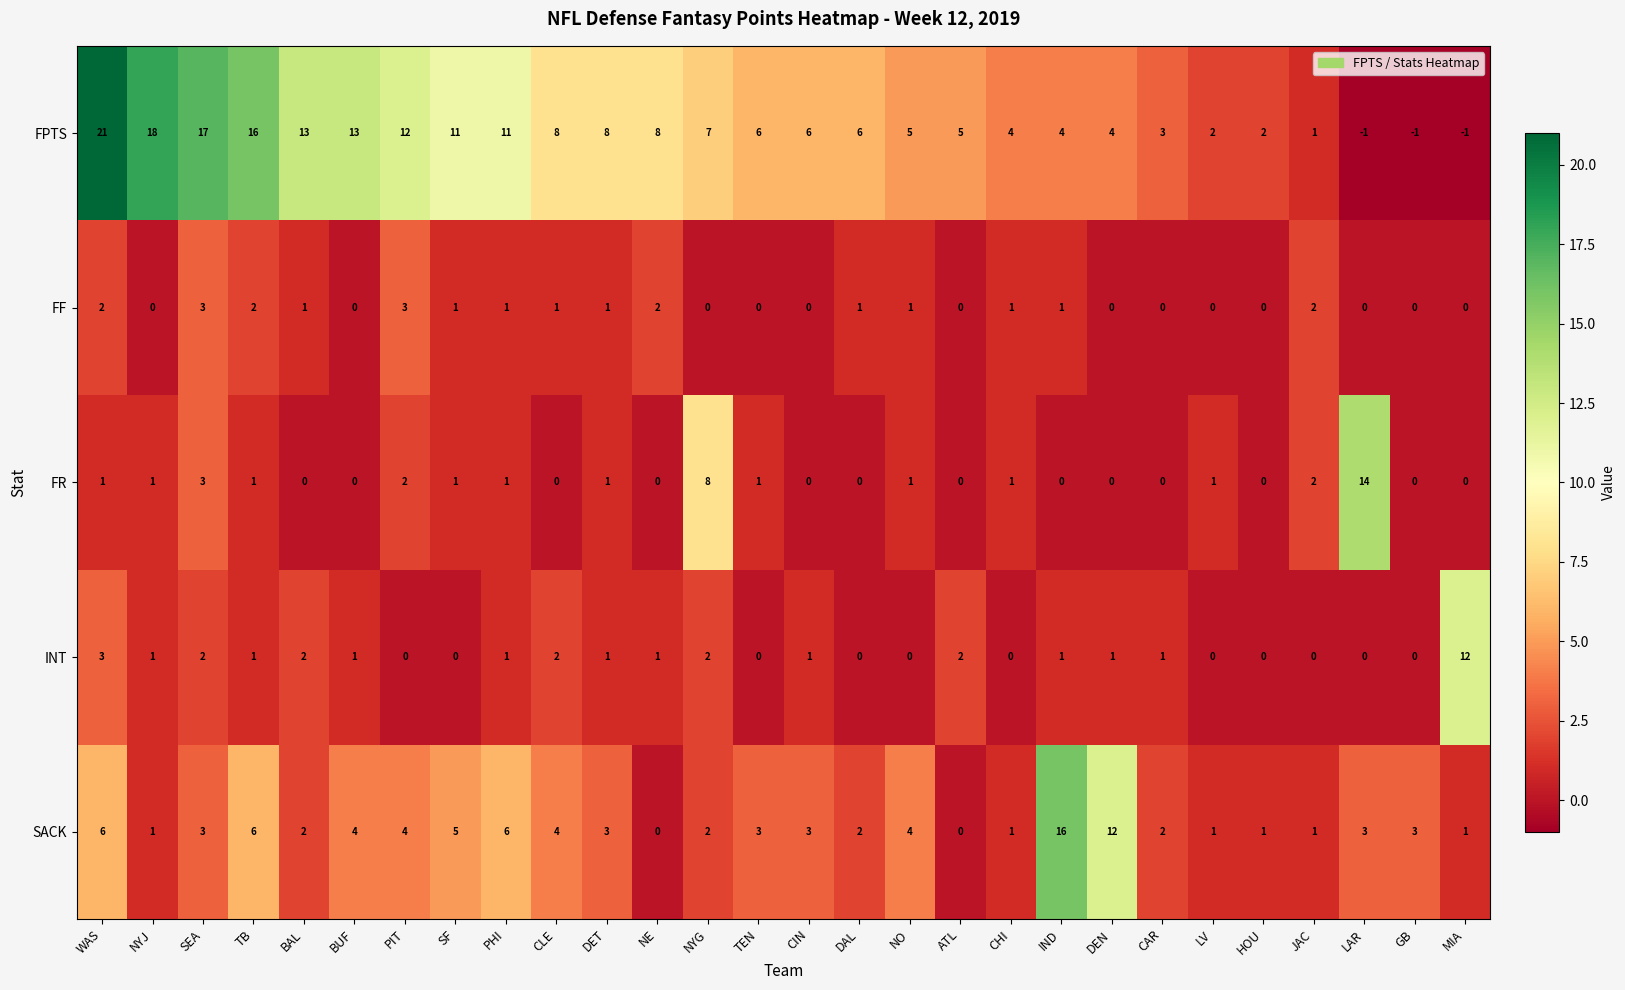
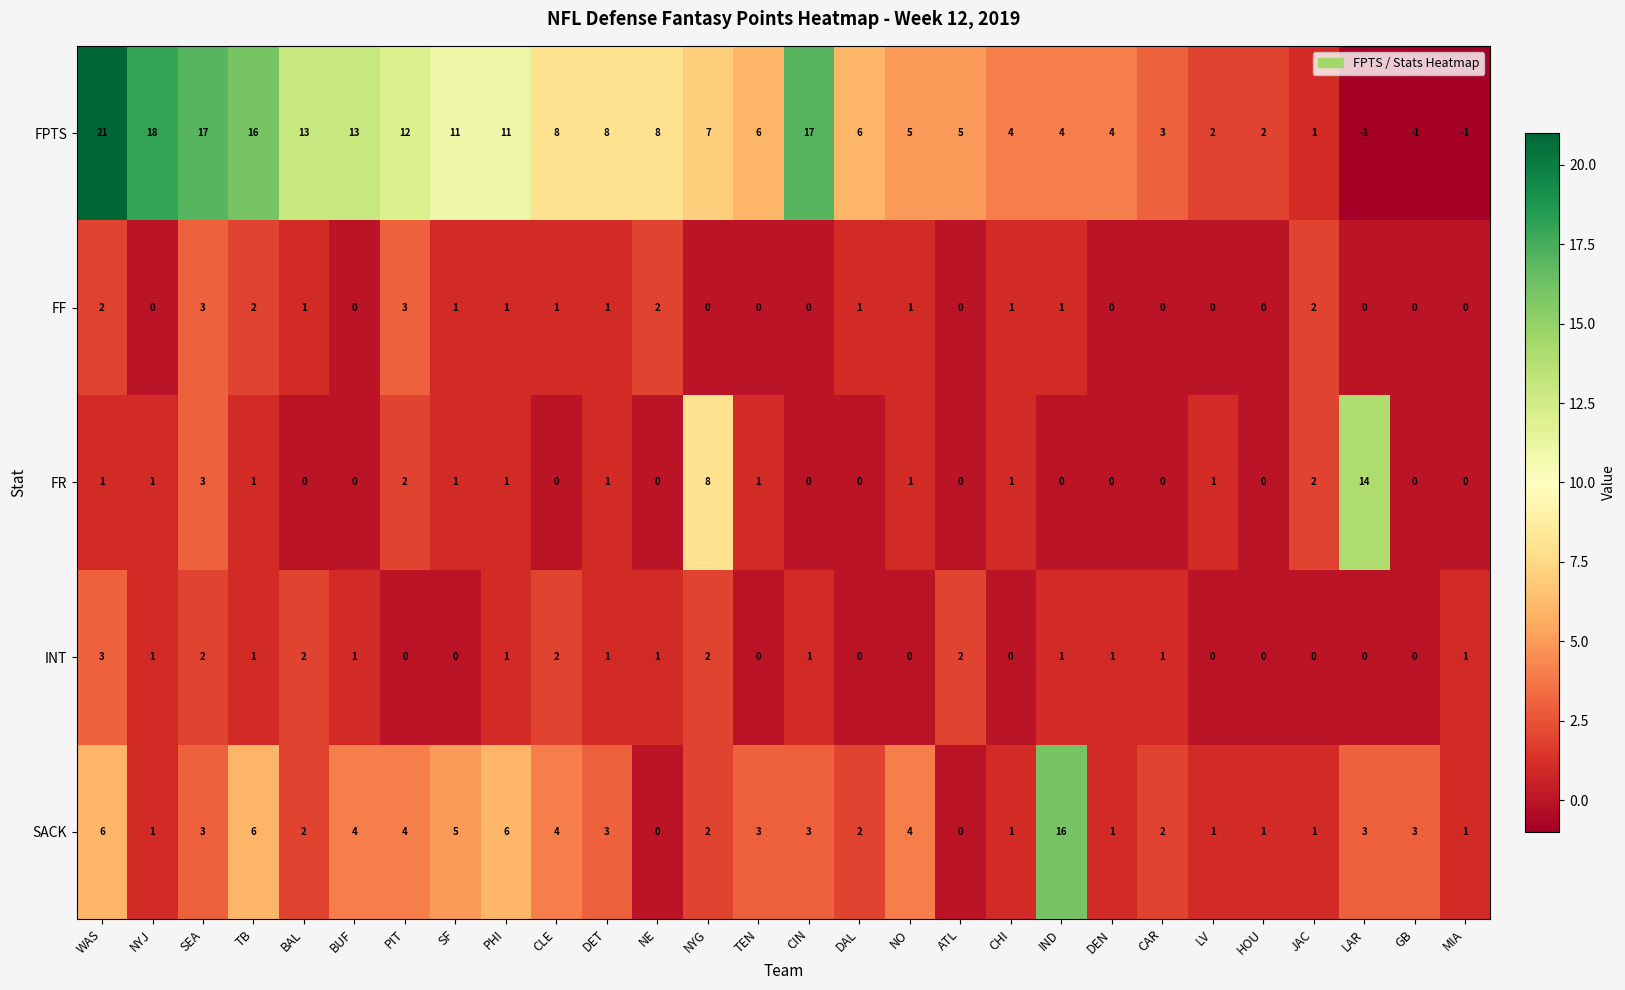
FPTS, CIN: 6 -> 17
INT, MIA: 12 -> 1
SACK, DEN: 12 -> 1
